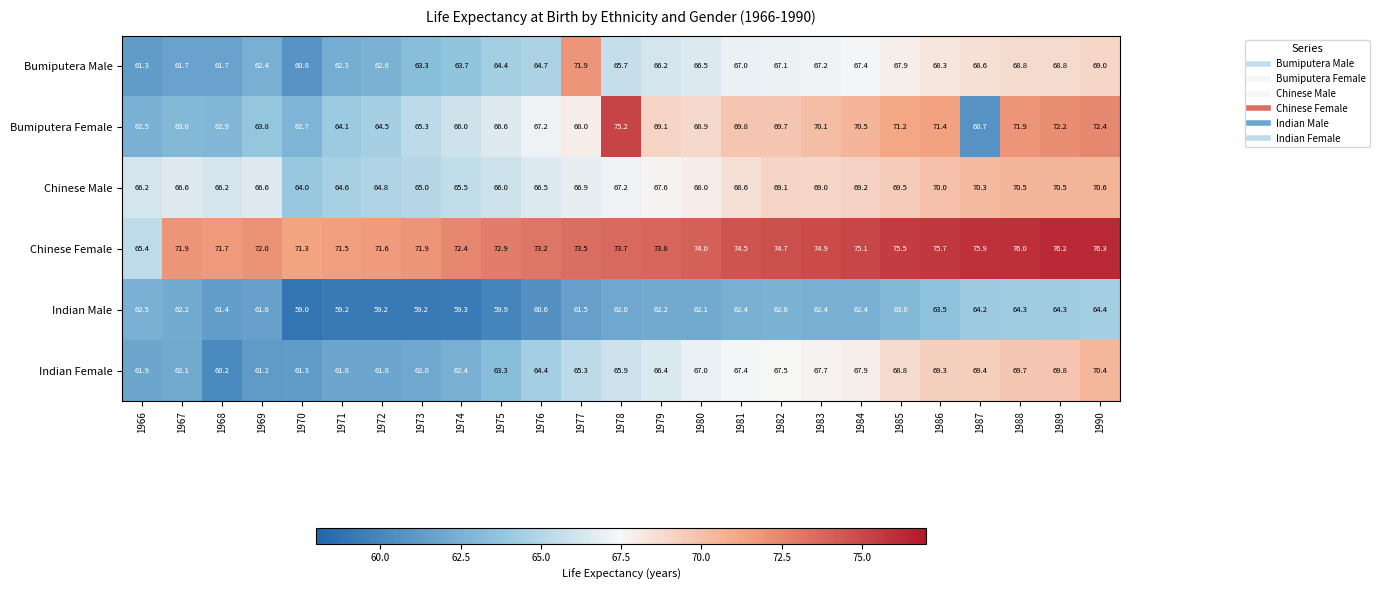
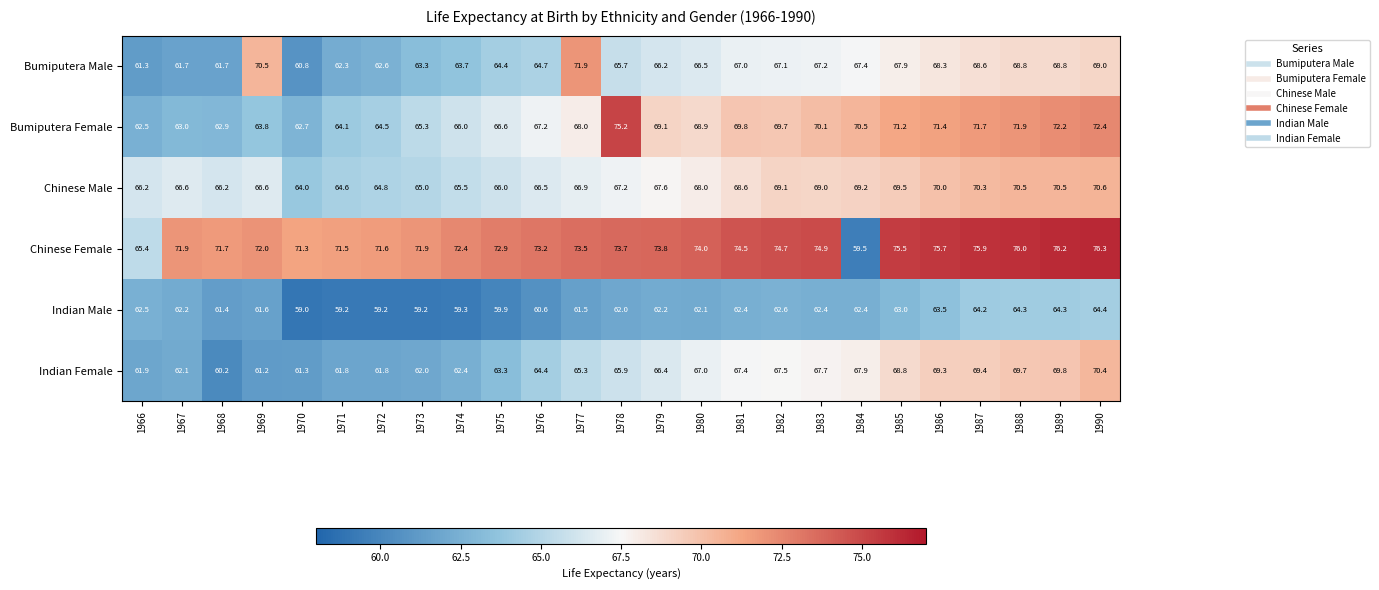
Bumiputera Male, 1969: 62.4 -> 70.5
Bumiputera Female, 1987: 60.7 -> 71.7
Chinese Female, 1984: 75.1 -> 59.5
